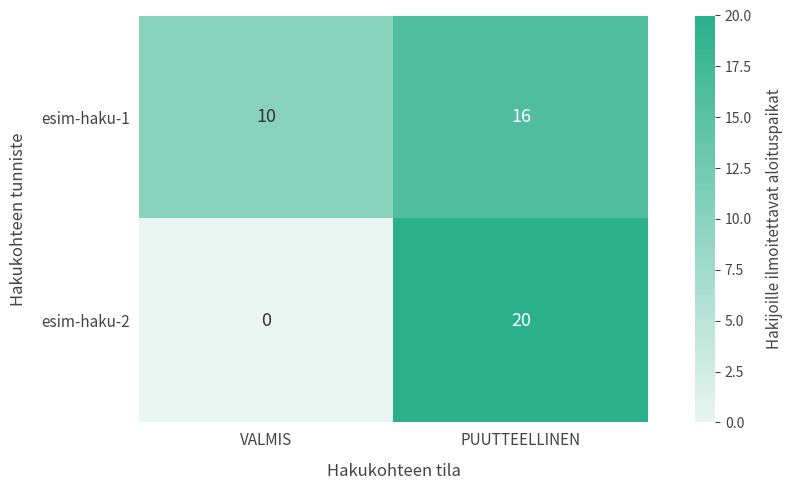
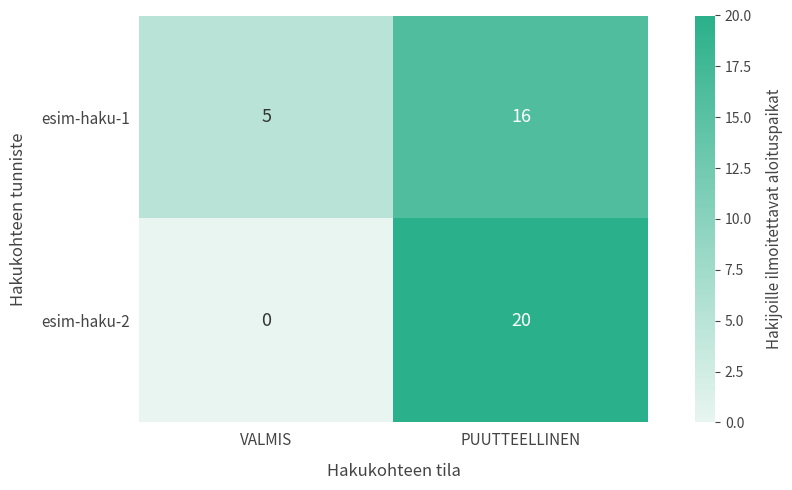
esim-haku-1, VALMIS: 10 -> 5
